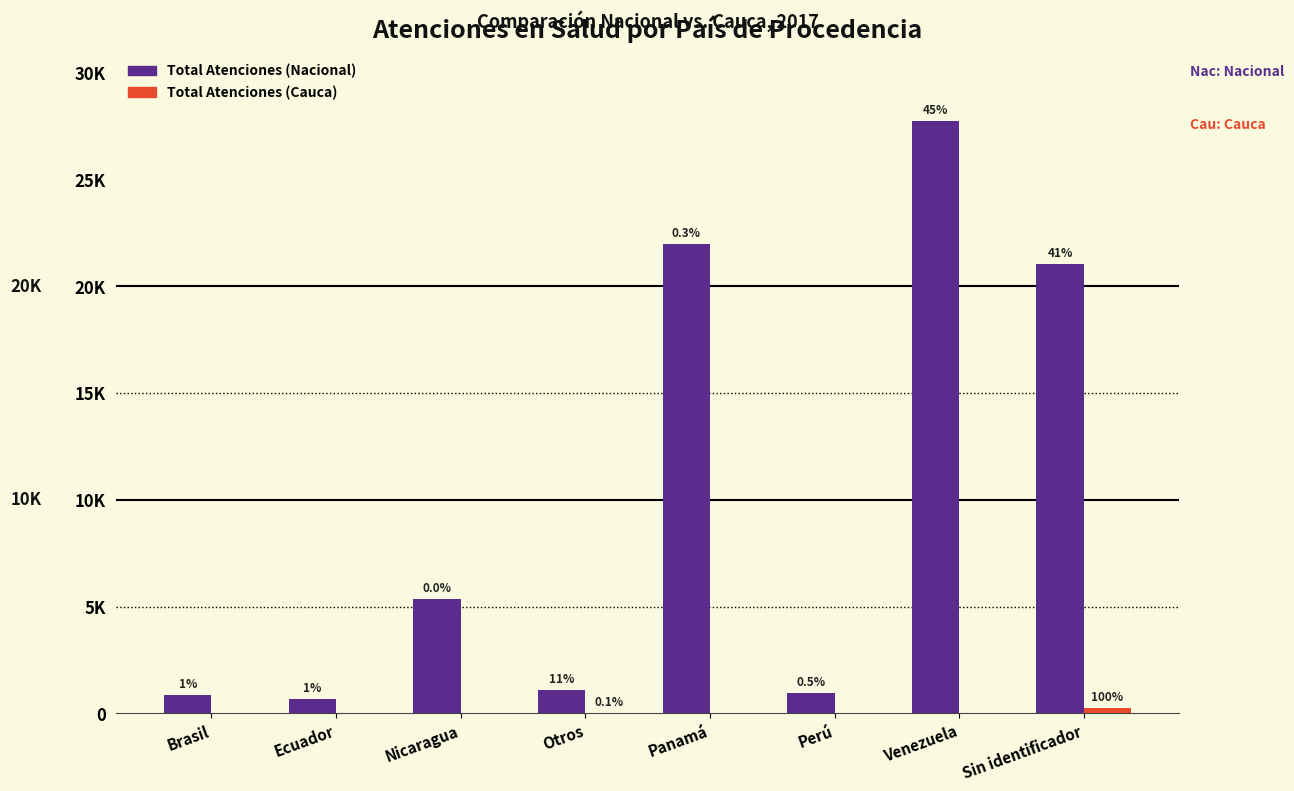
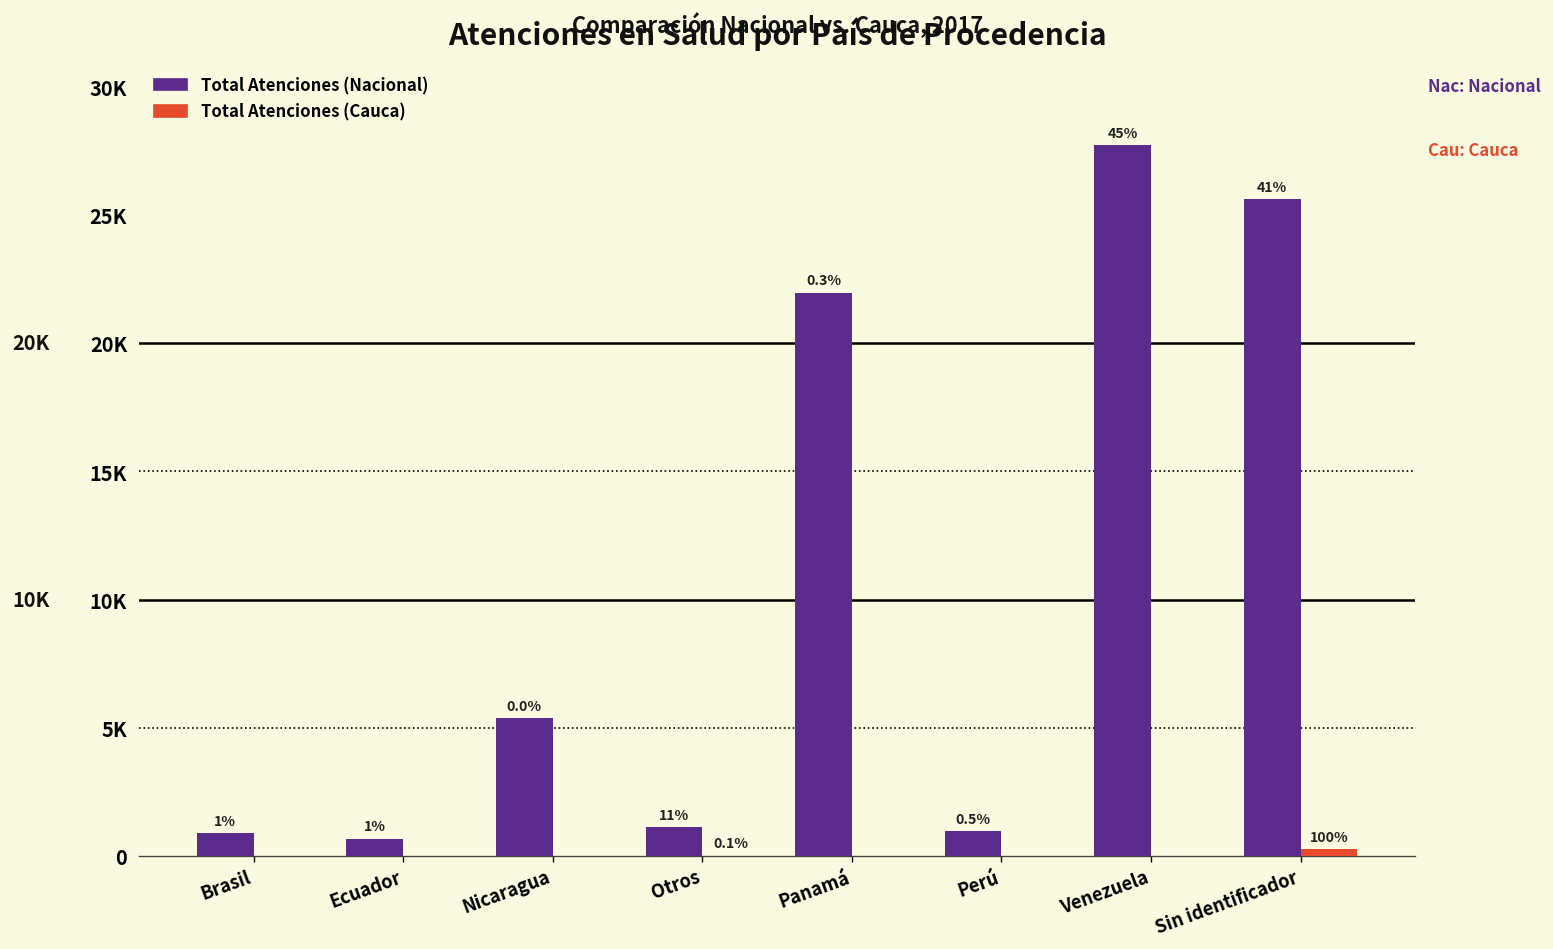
Total Atenciones (Nacional), Sin identificador: 21000 -> 25600
